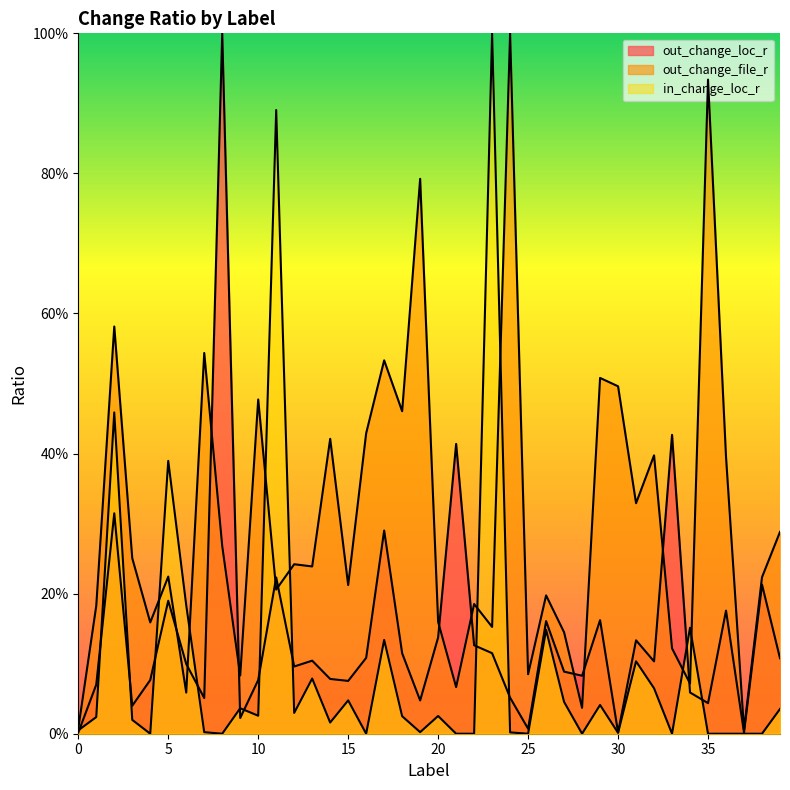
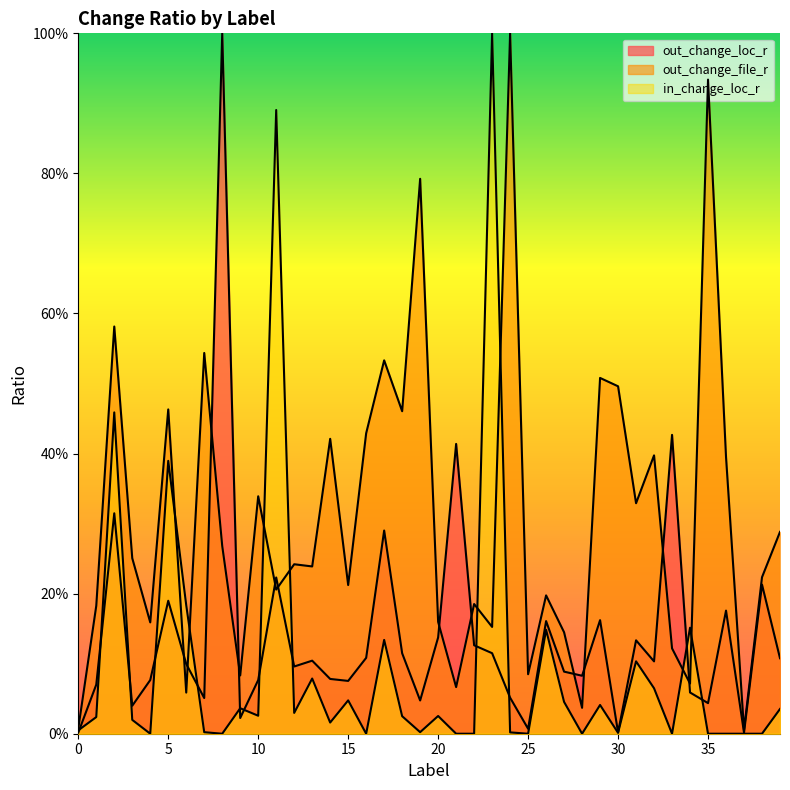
out_change_file_r, 5: 22% -> 46%
out_change_file_r, 10: 48% -> 34%
